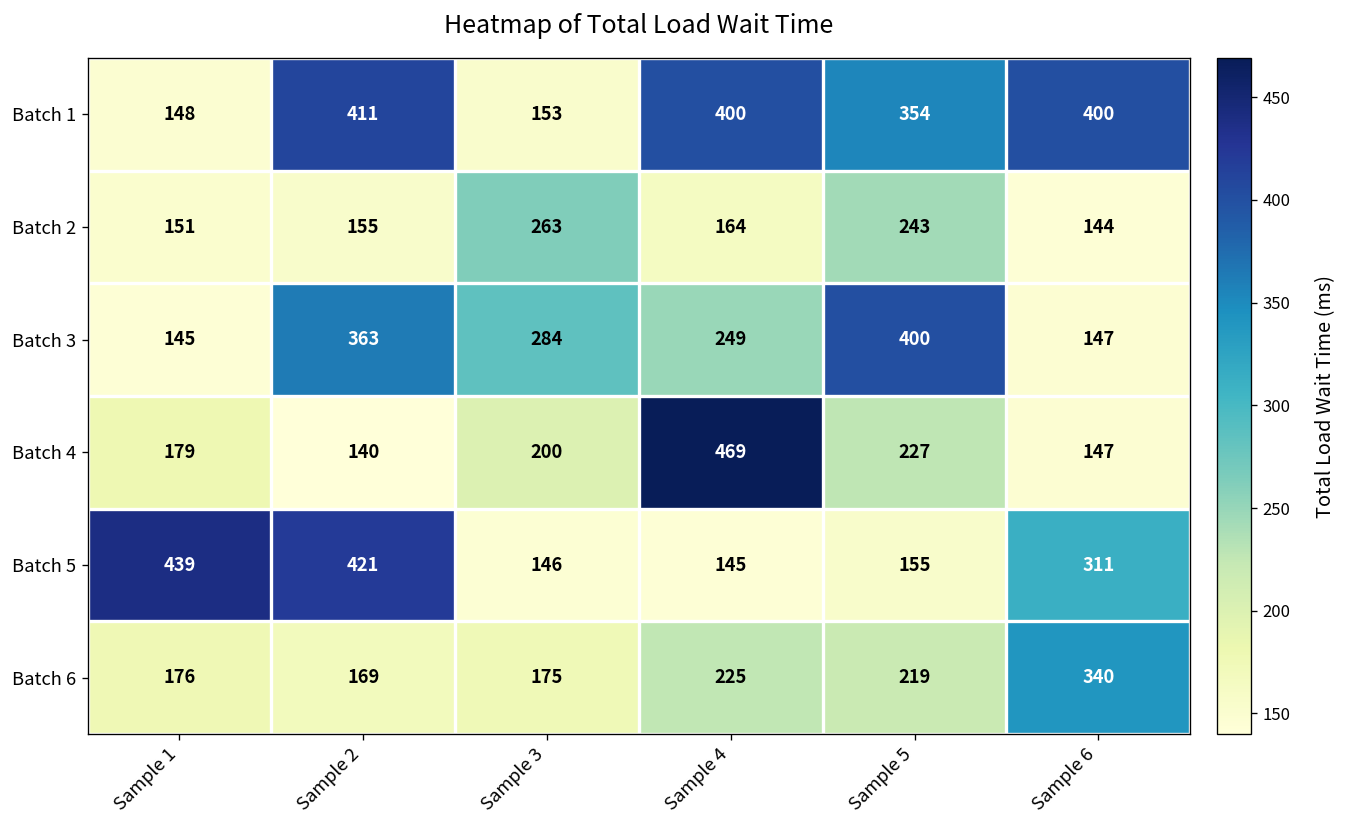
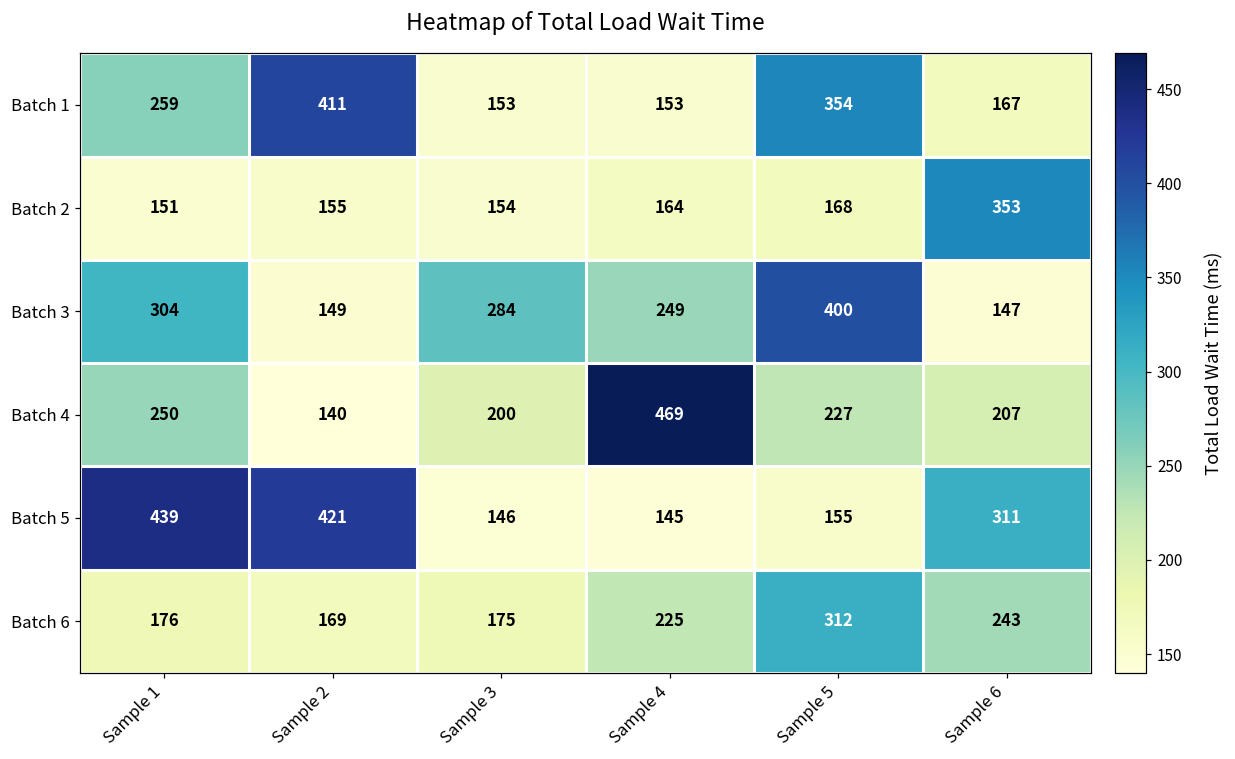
Batch 1, Sample 1: 148 -> 259
Batch 1, Sample 4: 400 -> 153
Batch 1, Sample 6: 400 -> 167
Batch 2, Sample 3: 263 -> 154
Batch 2, Sample 5: 243 -> 168
Batch 2, Sample 6: 144 -> 353
Batch 3, Sample 1: 145 -> 304
Batch 3, Sample 2: 363 -> 149
Batch 4, Sample 1: 179 -> 250
Batch 4, Sample 6: 147 -> 207
Batch 6, Sample 5: 219 -> 312
Batch 6, Sample 6: 340 -> 243
